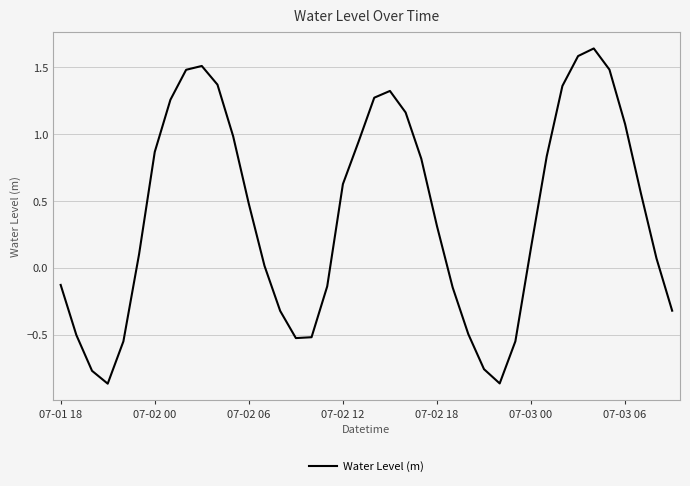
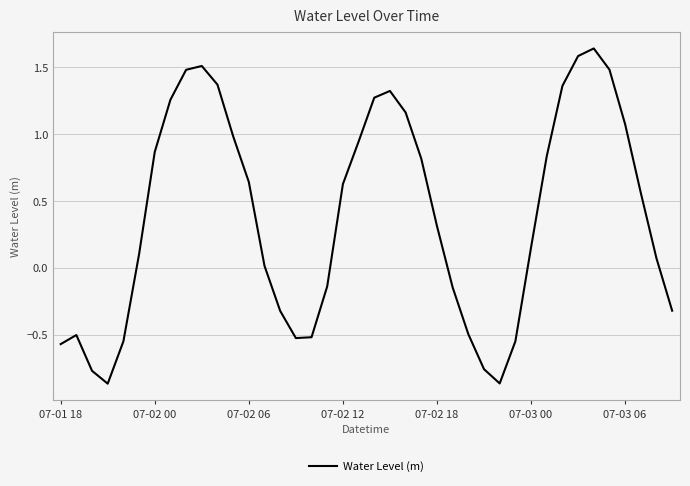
07-01 18: -0.13 -> -0.57
07-02 06: 0.48 -> 0.64
